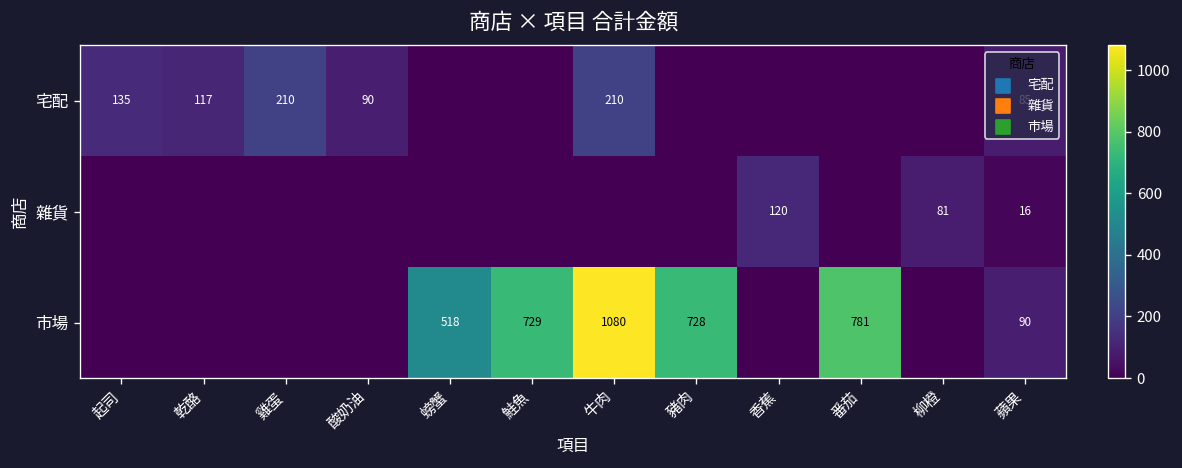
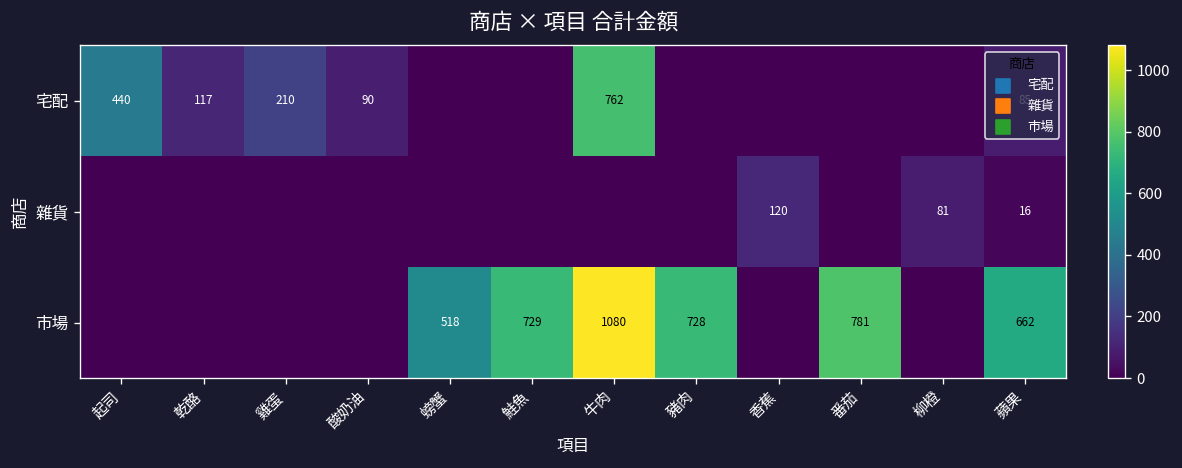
宅配, 起司: 135 -> 440
宅配, 牛肉: 210 -> 762
市場, 蘋果: 90 -> 662
